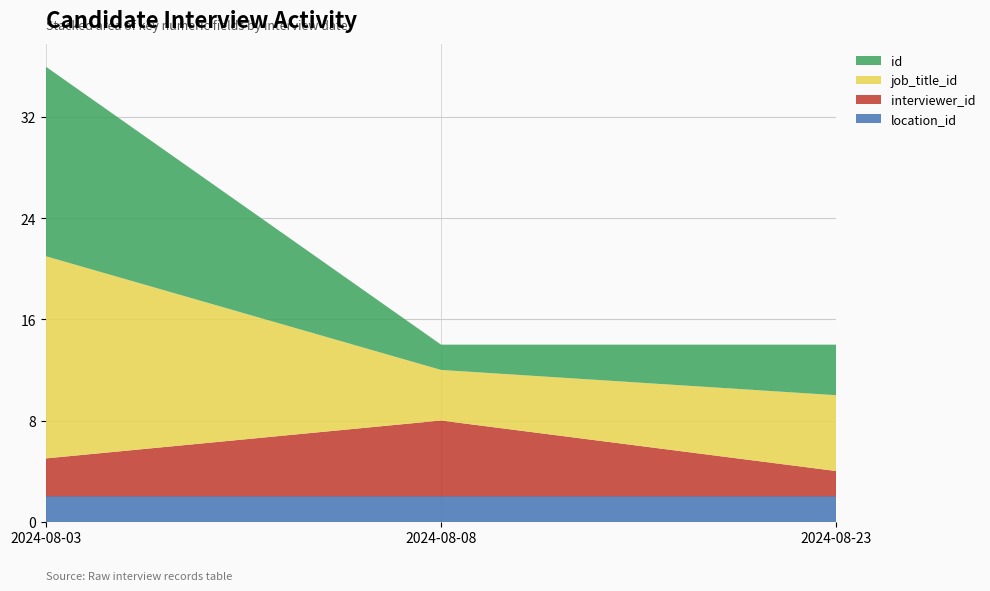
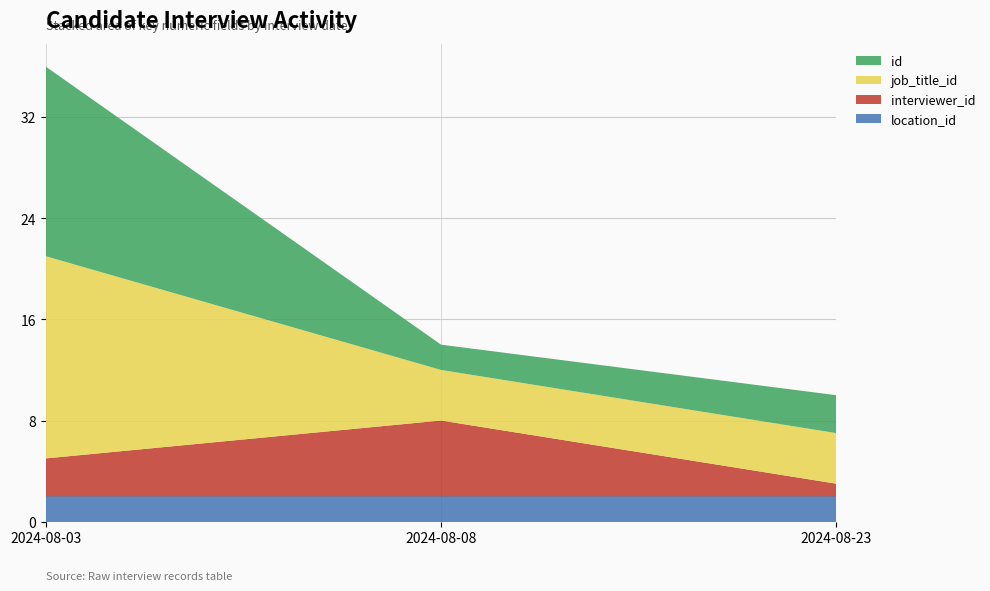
interviewer_id, 2024-08-23: 2 -> 1
job_title_id, 2024-08-23: 6 -> 4
id, 2024-08-23: 4 -> 3
